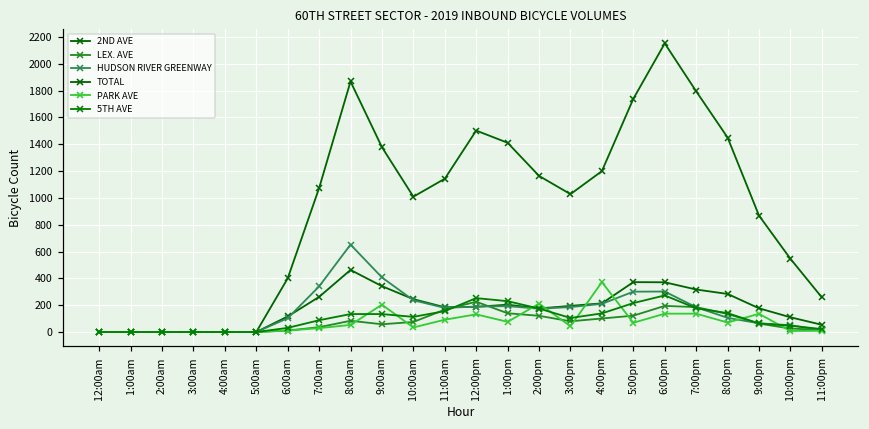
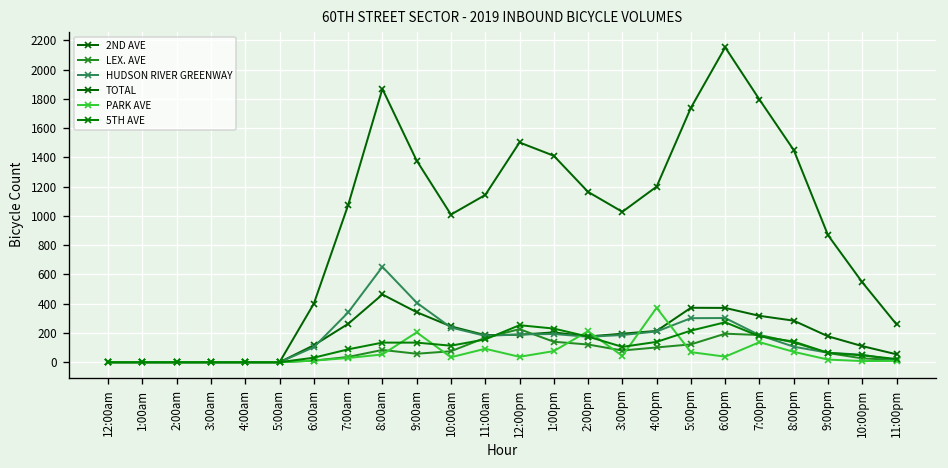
PARK AVE, 12:00pm: 130 -> 40
PARK AVE, 6:00pm: 140 -> 40
PARK AVE, 9:00pm: 140 -> 20
